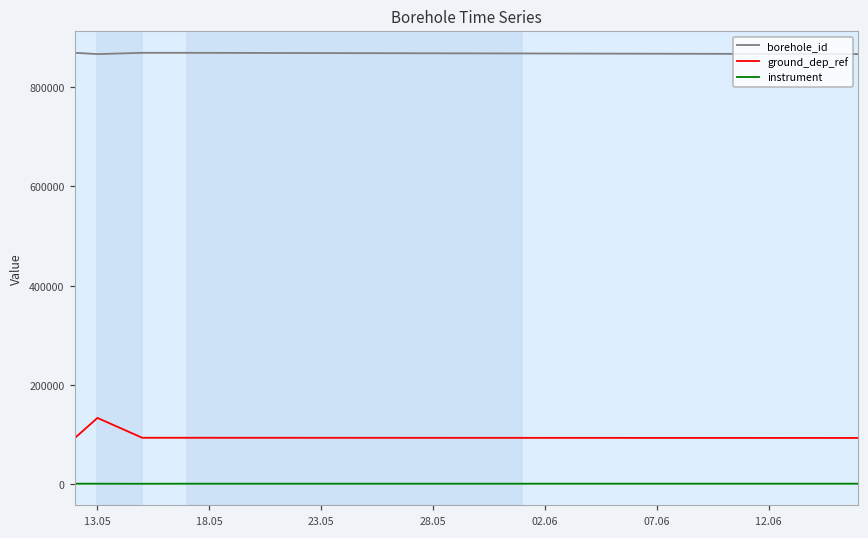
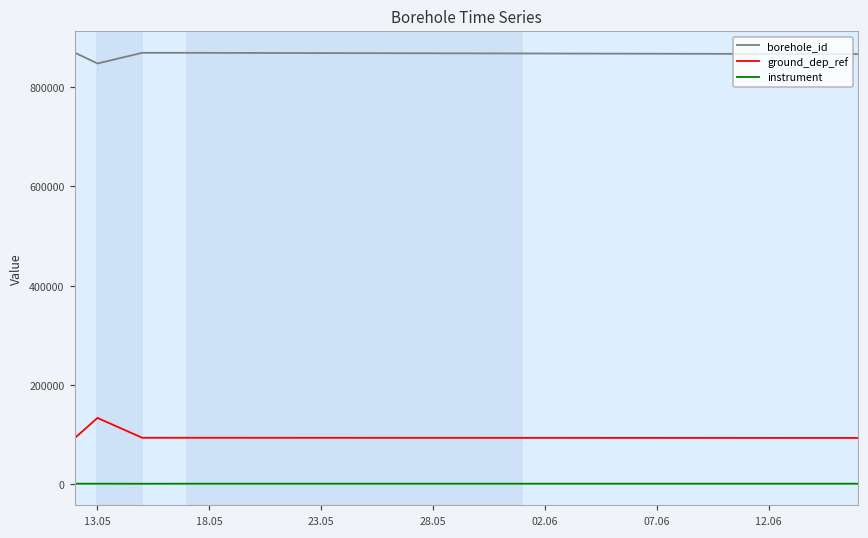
borehole_id, 13.05: 870000 -> 850000
